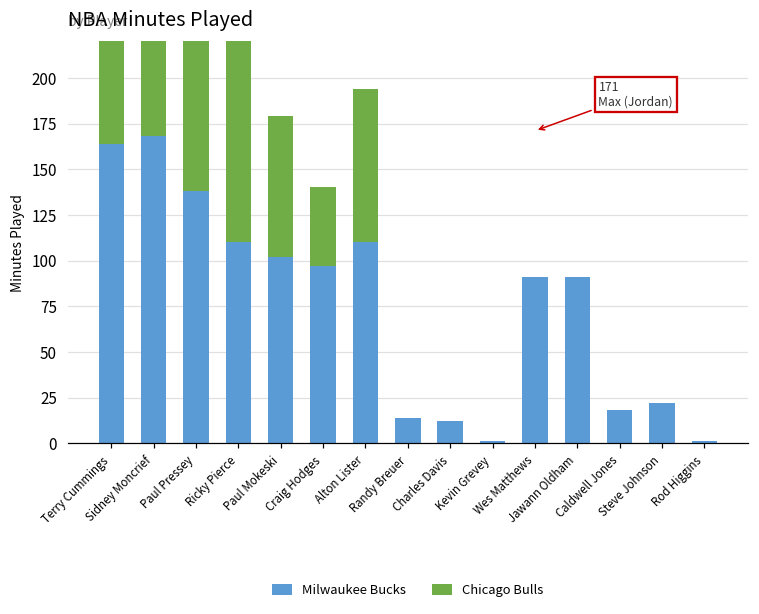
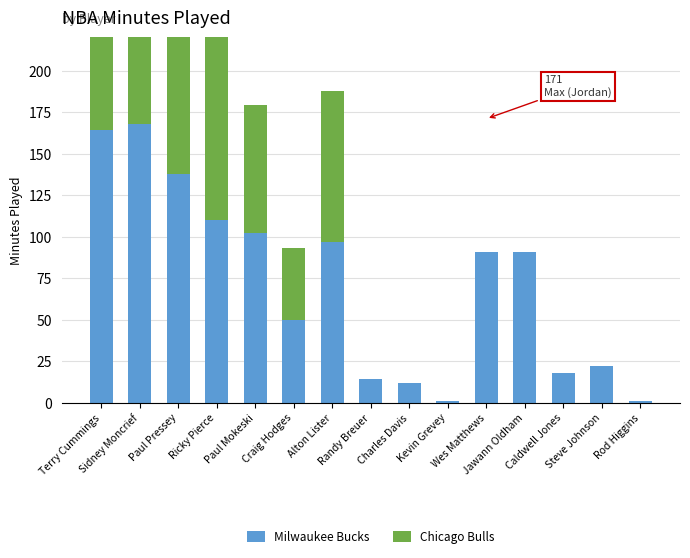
Milwaukee Bucks, Craig Hodges: 97 -> 50
Milwaukee Bucks, Alton Lister: 110 -> 97
Chicago Bulls, Alton Lister: 84 -> 91
